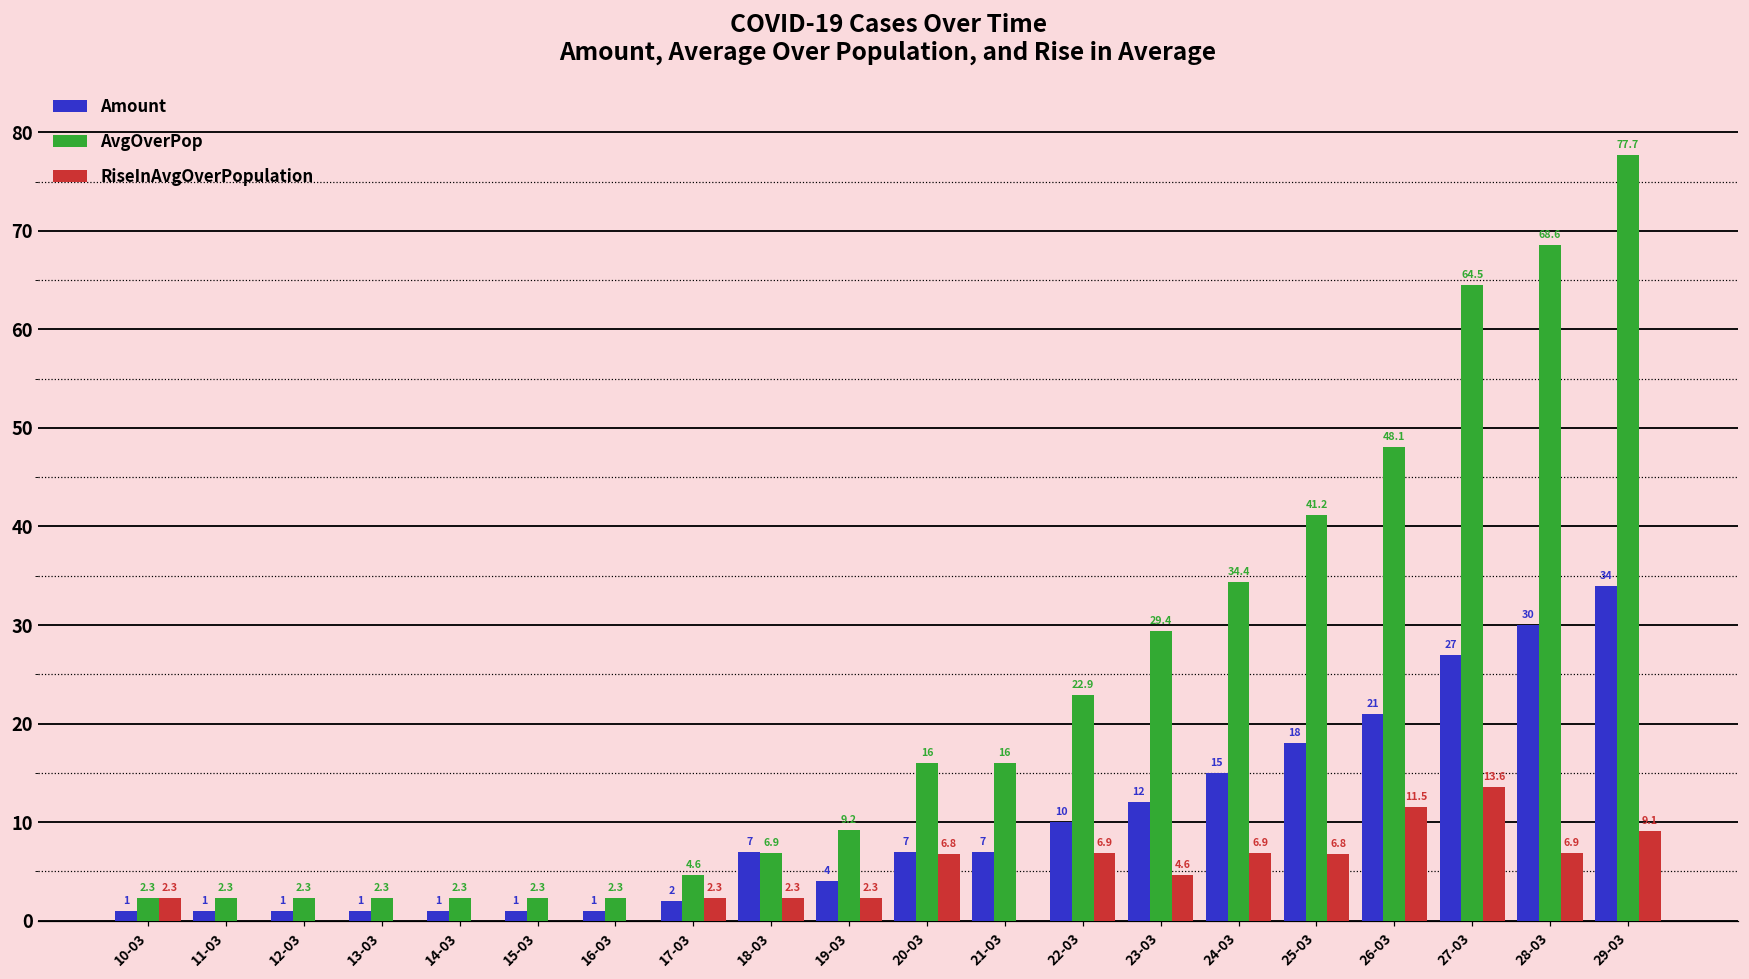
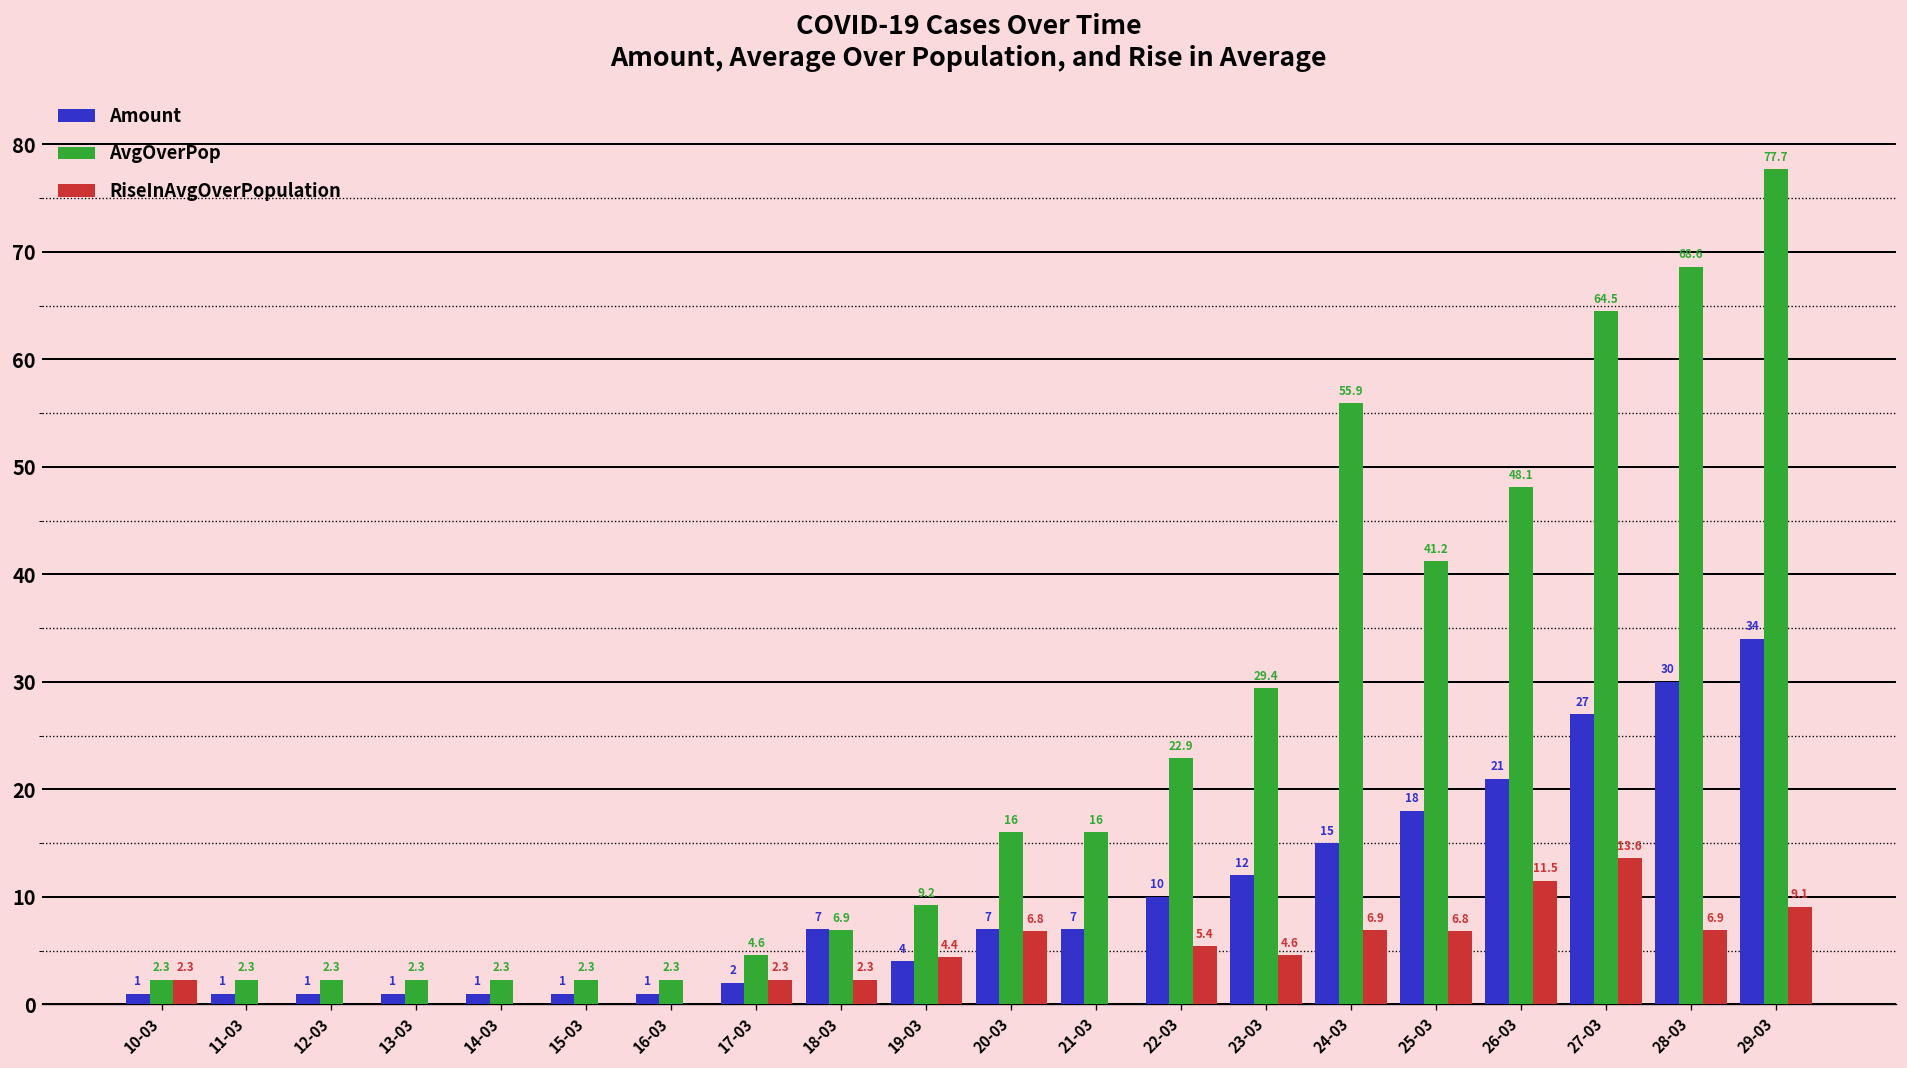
RiseInAvgOverPopulation, 19-03: 2.3 -> 4.4
RiseInAvgOverPopulation, 22-03: 6.9 -> 5.4
AvgOverPop, 24-03: 34.4 -> 55.9
